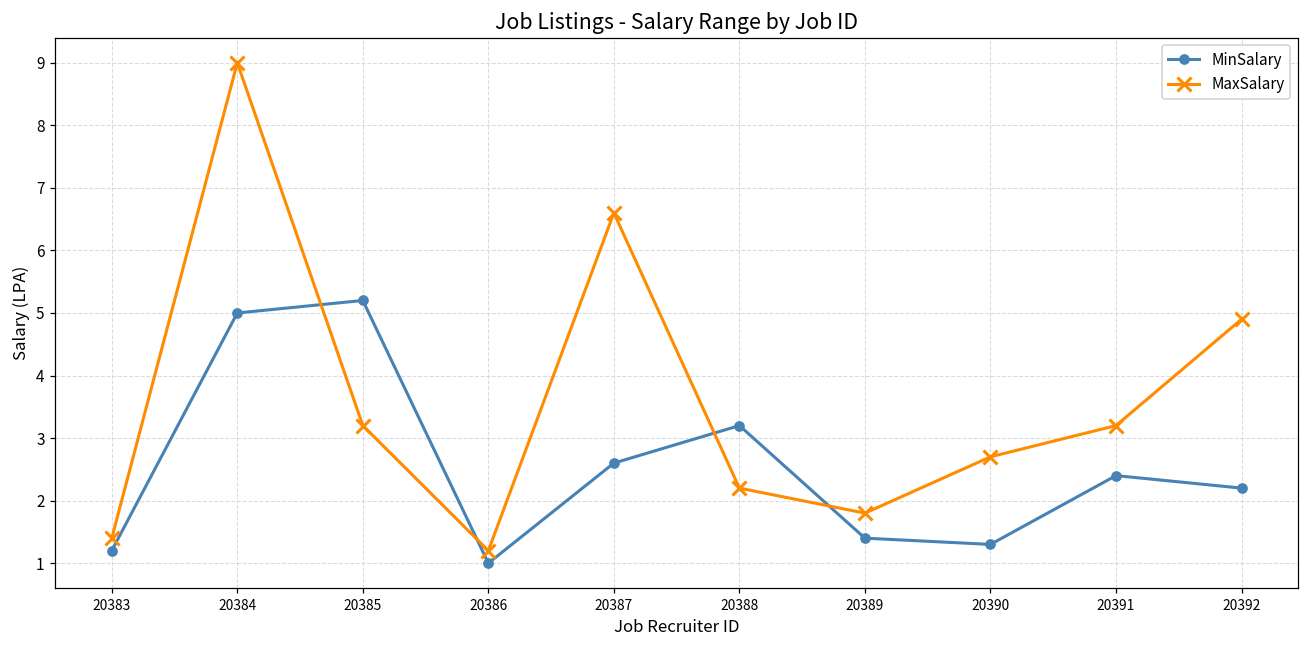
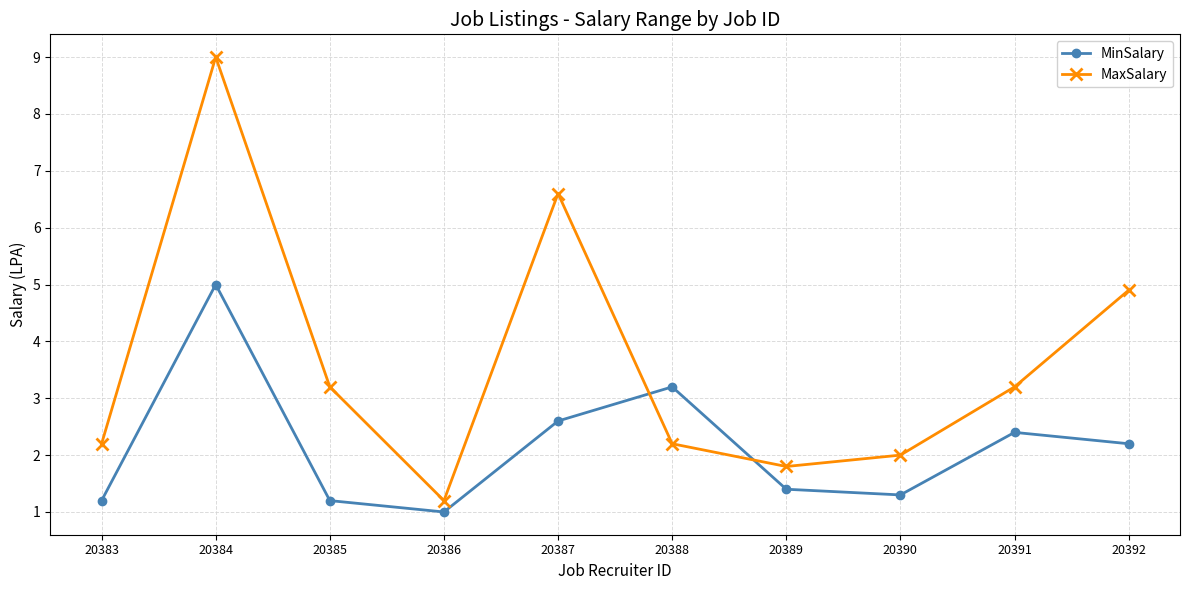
MaxSalary, 20383: 1.4 -> 2.2
MinSalary, 20385: 5.2 -> 1.2
MaxSalary, 20390: 2.7 -> 2.0
